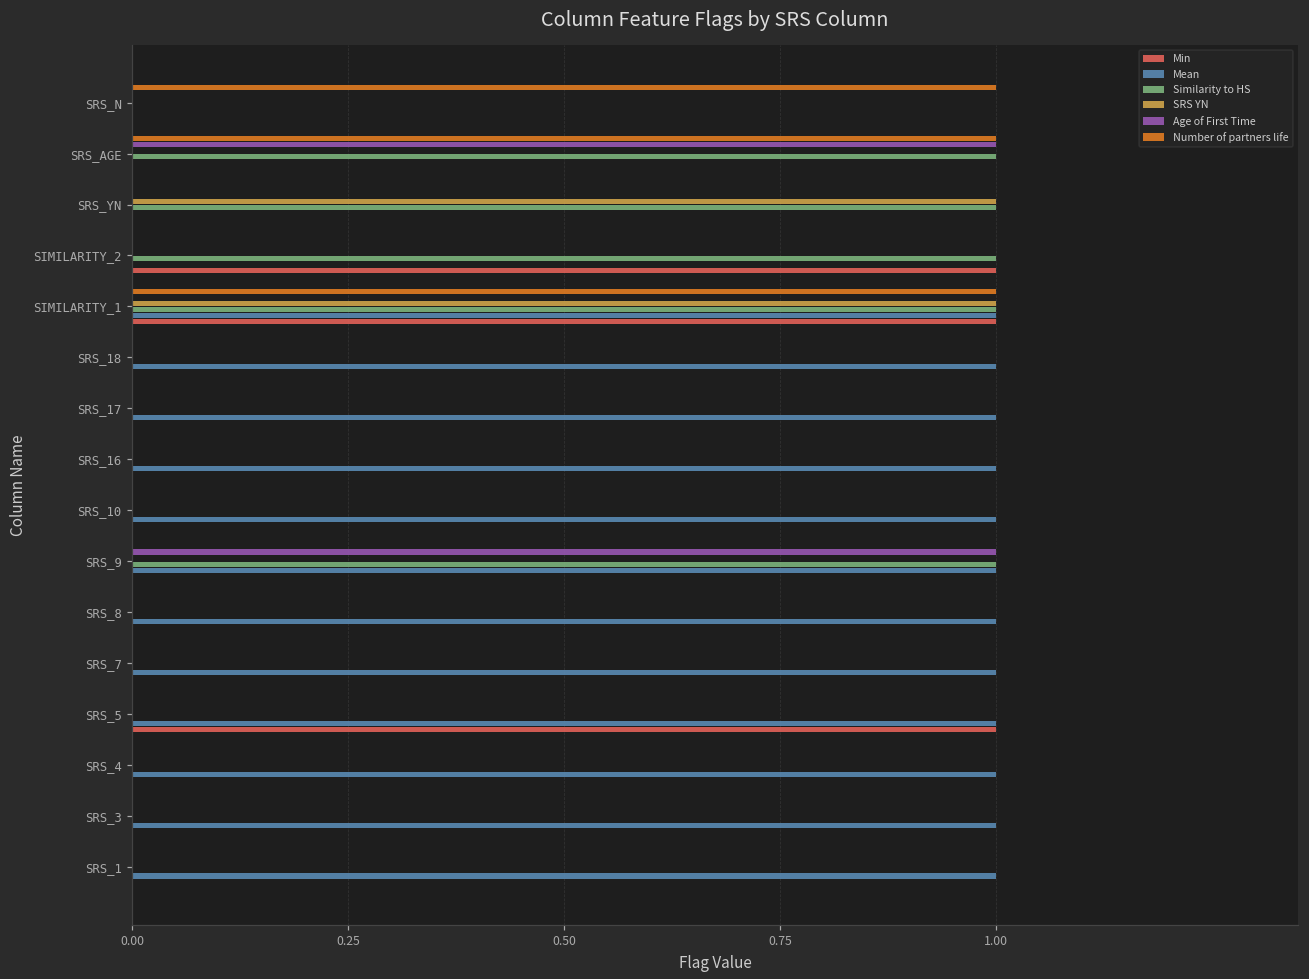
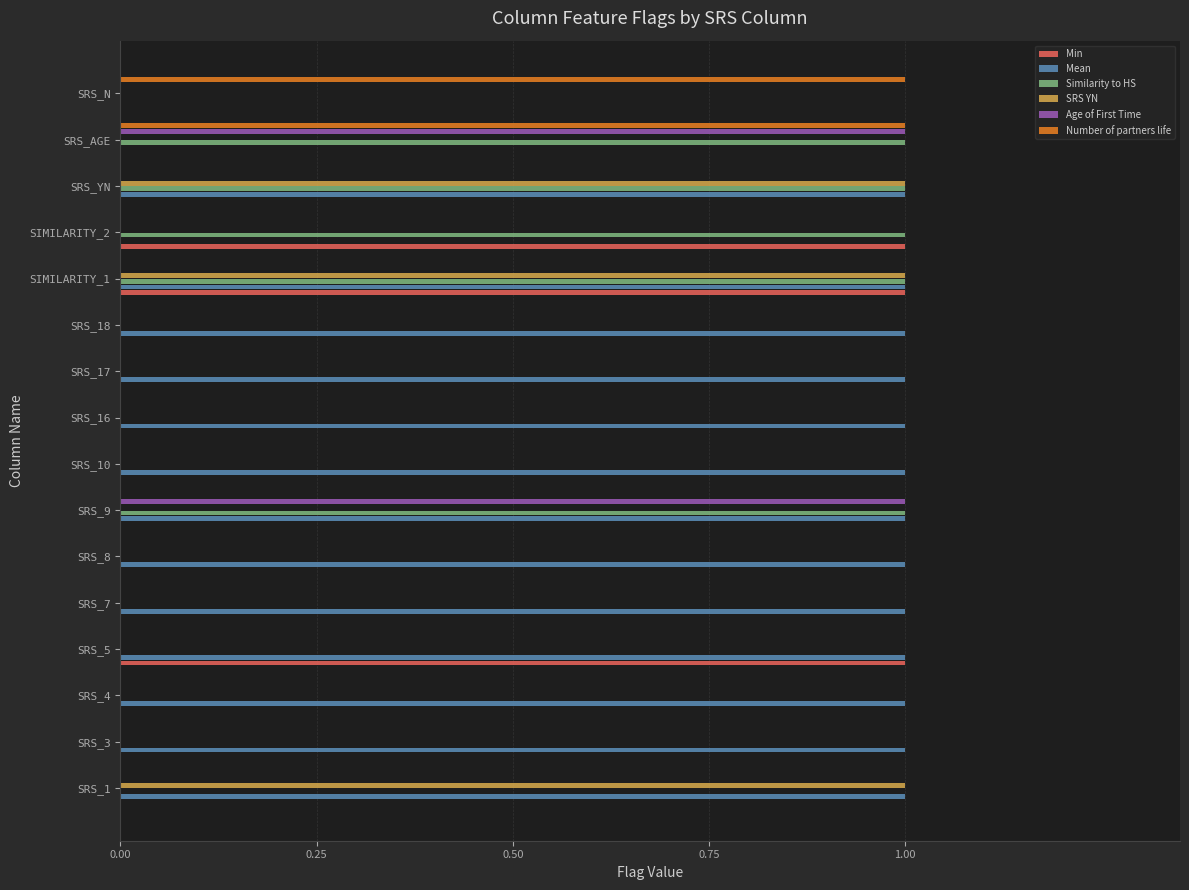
Mean, SRS_YN: 0 -> 1
Number of partners life, SIMILARITY_1: 1 -> 0
SRS YN, SRS_1: 0 -> 1
